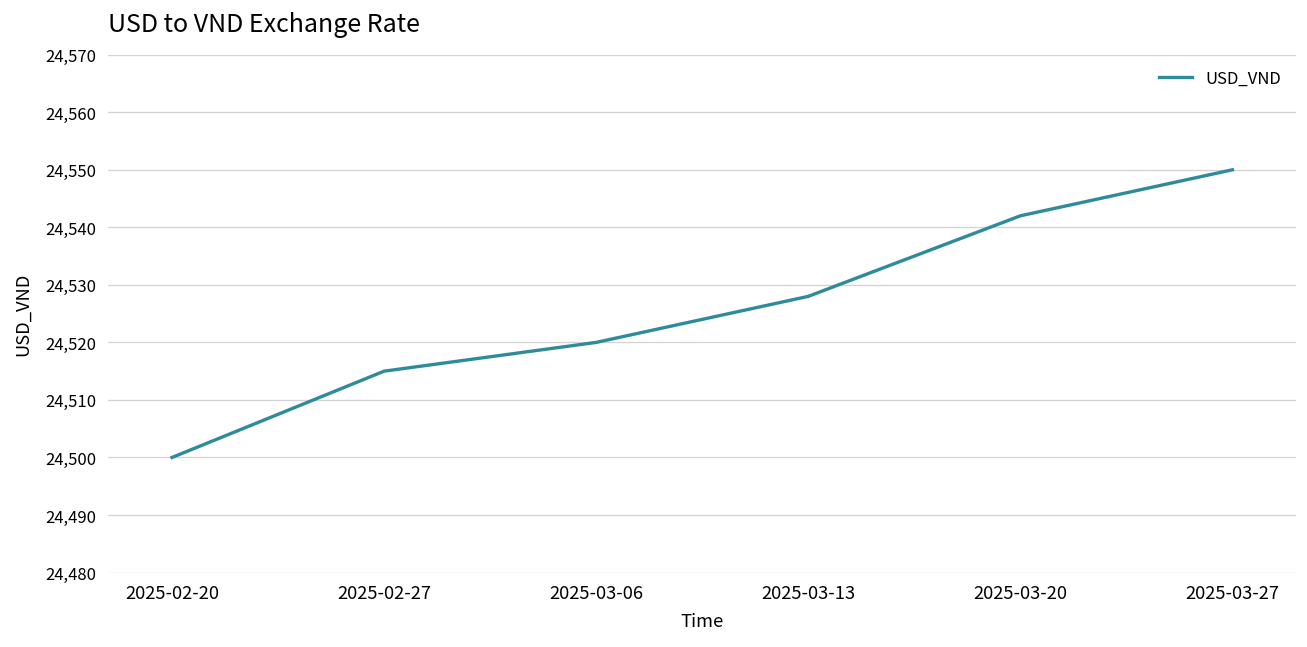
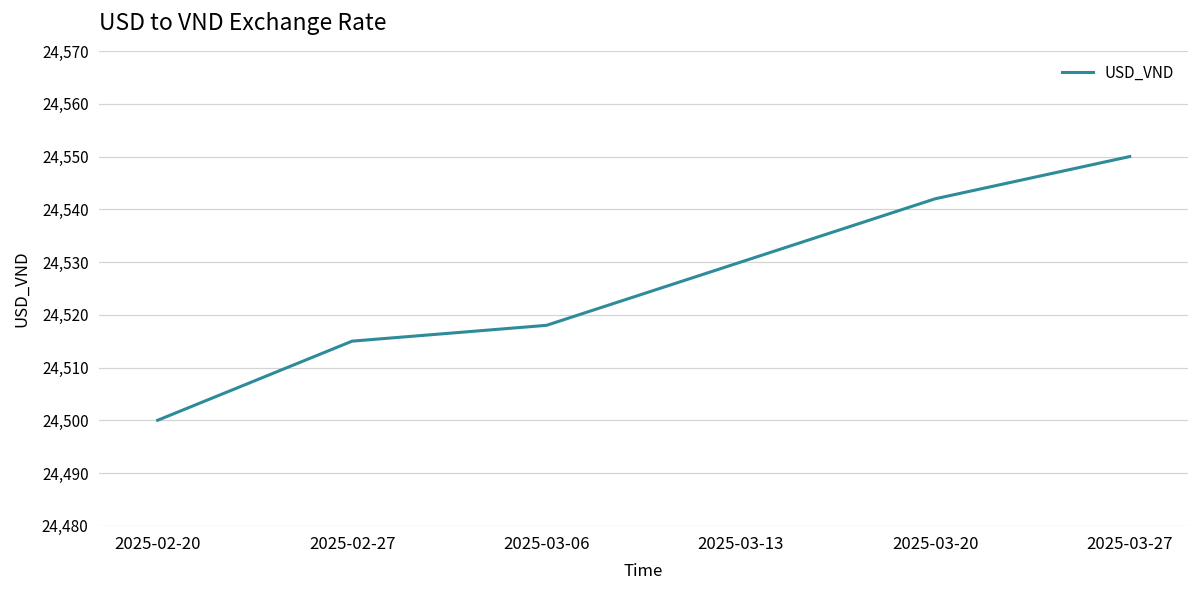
2025-03-06: 24,520 -> 24,518
2025-03-13: 24,528 -> 24,530
